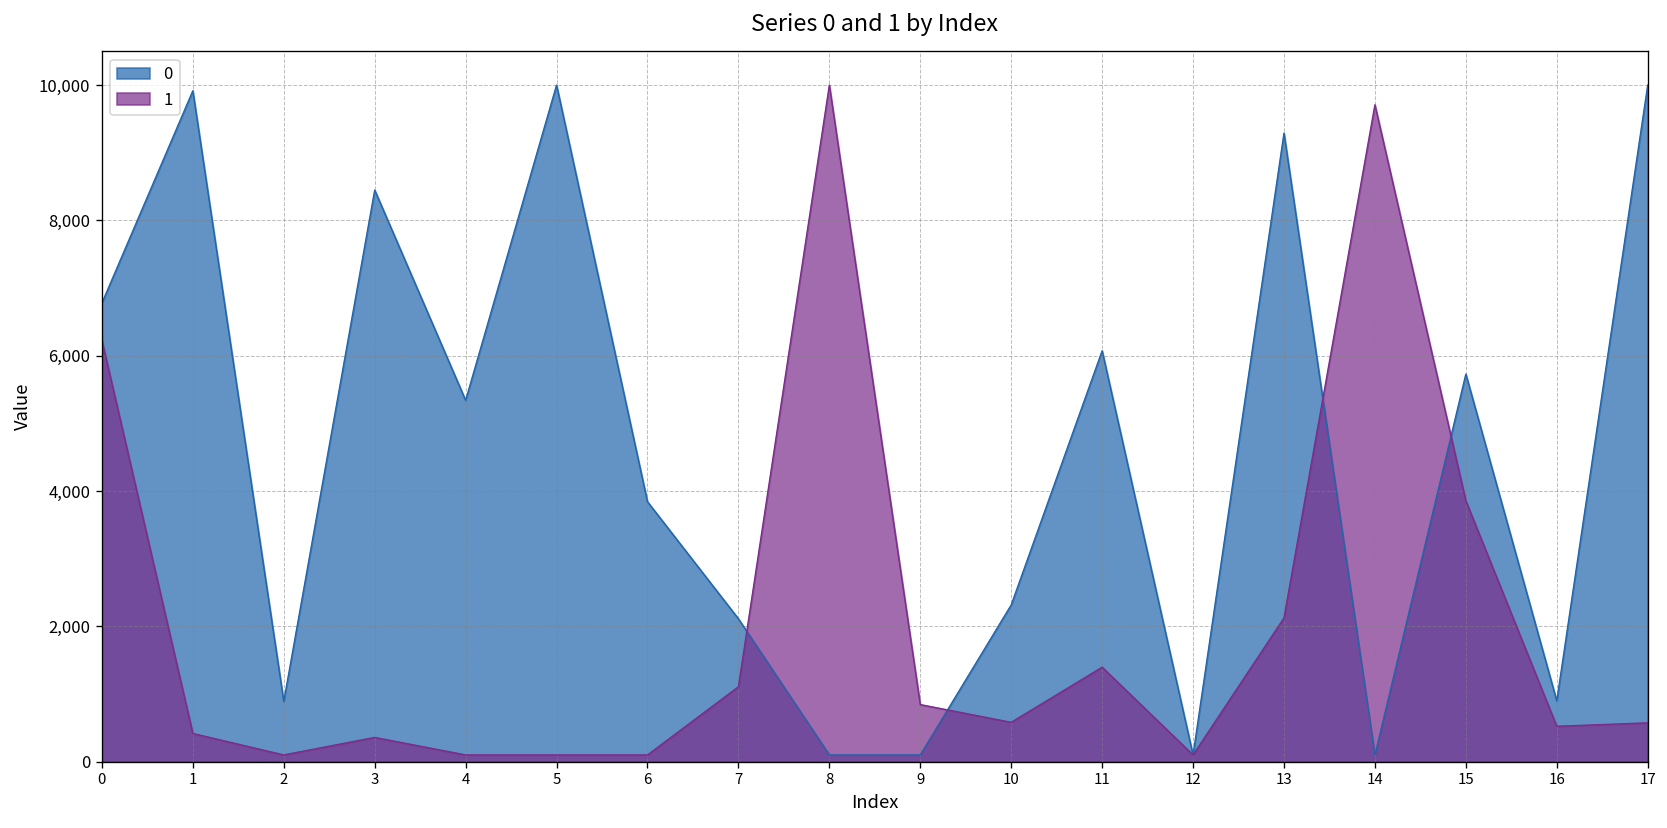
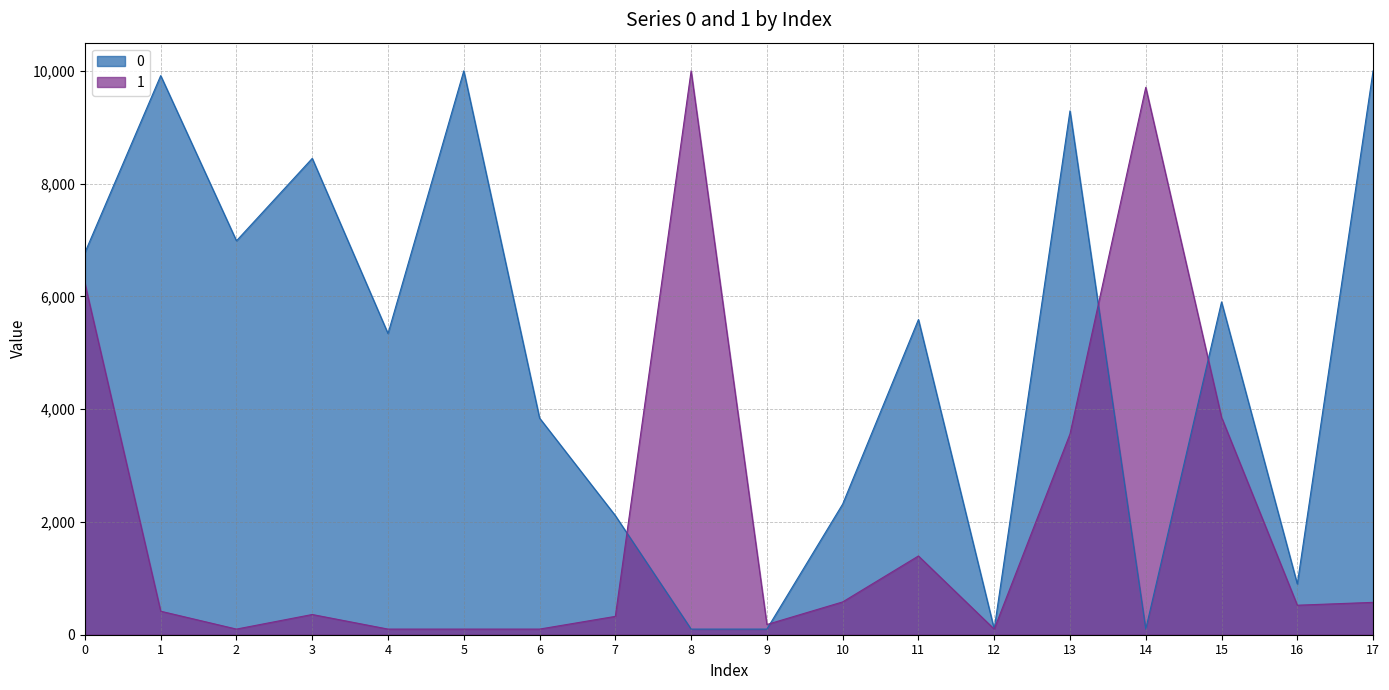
0, 2: 900 -> 7,000
1, 7: 1,100 -> 300
1, 9: 800 -> 200
0, 11: 6,100 -> 5,600
1, 13: 2,100 -> 3,600
0, 15: 5,700 -> 5,900
